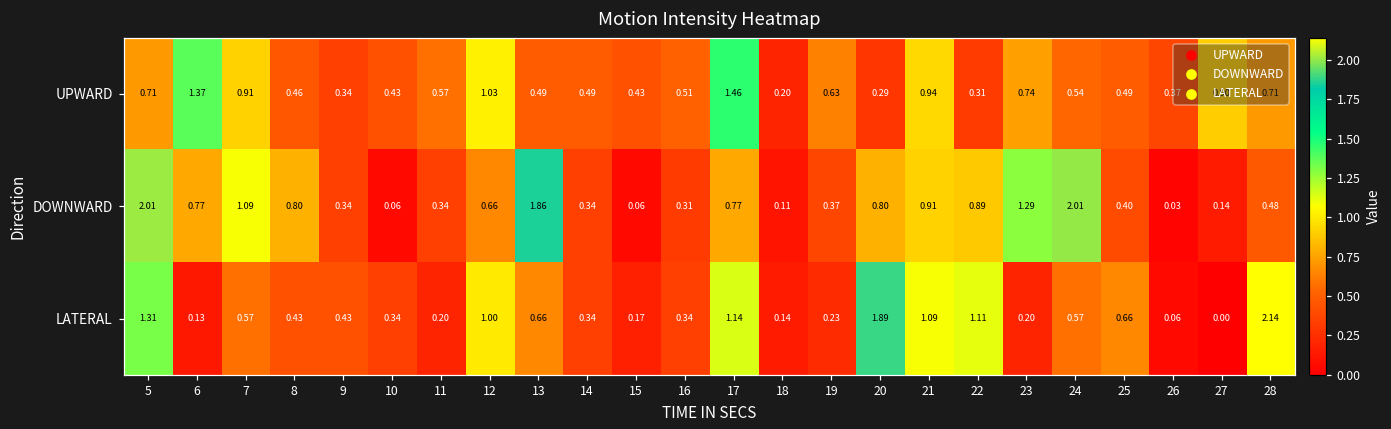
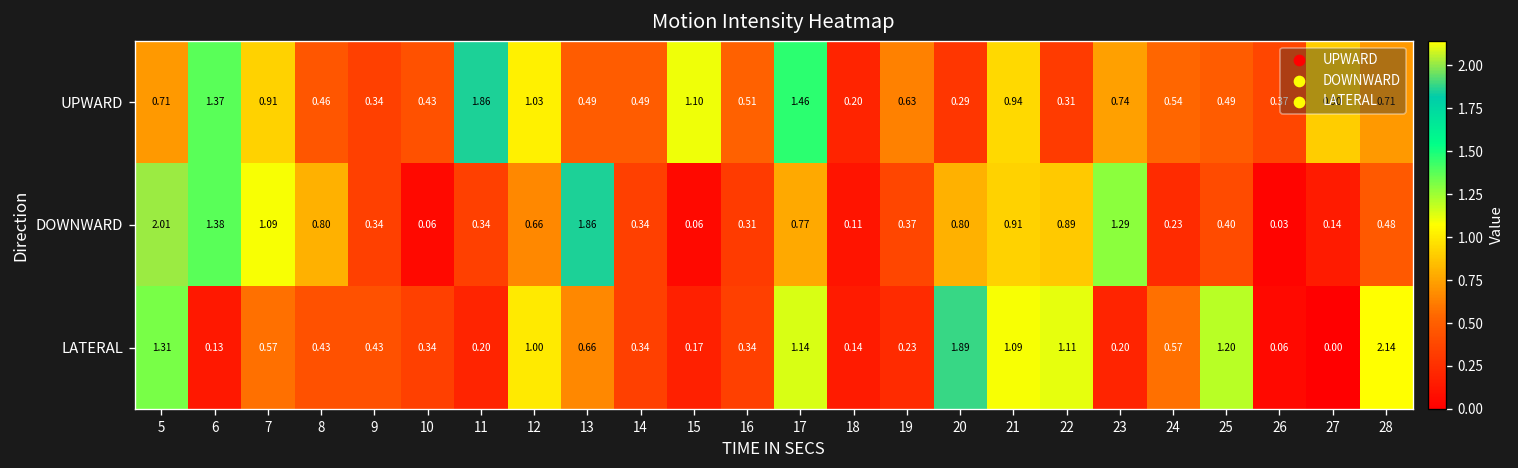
UPWARD, 11: 0.57 -> 1.86
UPWARD, 15: 0.43 -> 1.10
DOWNWARD, 6: 0.77 -> 1.38
DOWNWARD, 24: 2.01 -> 0.23
LATERAL, 25: 0.66 -> 1.20
